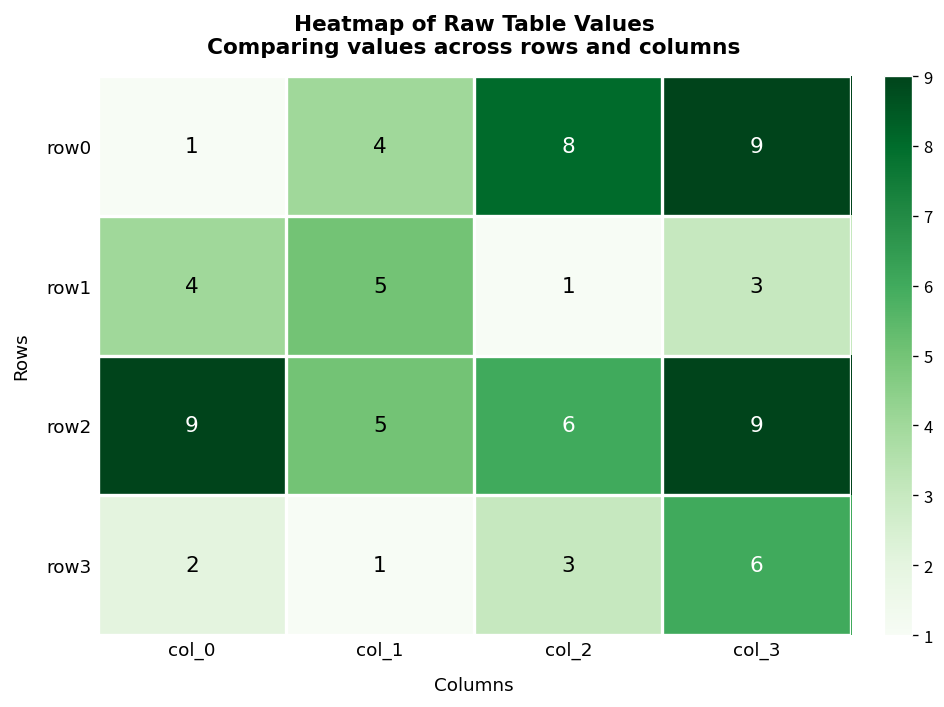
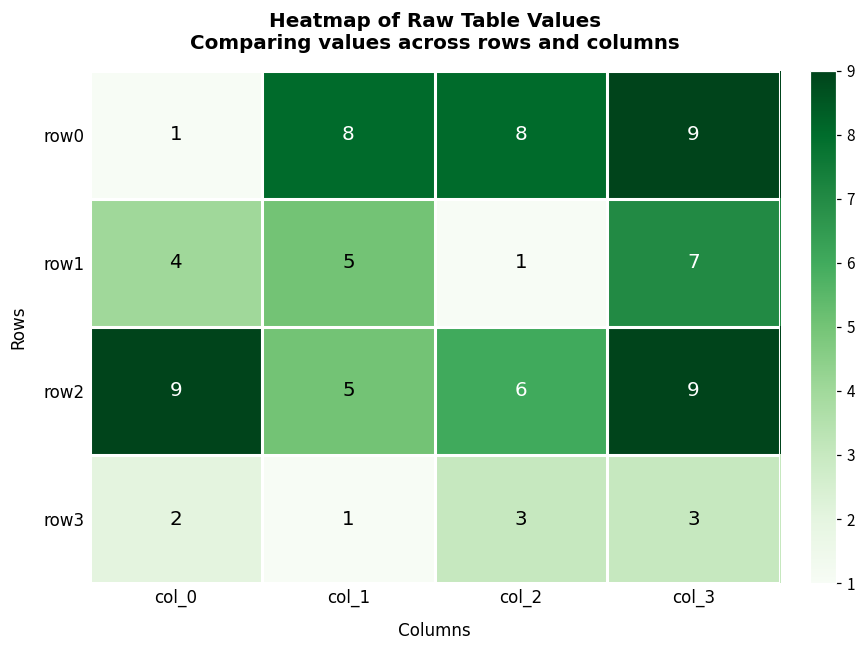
row0, col_1: 4 -> 8
row1, col_3: 3 -> 7
row3, col_3: 6 -> 3
